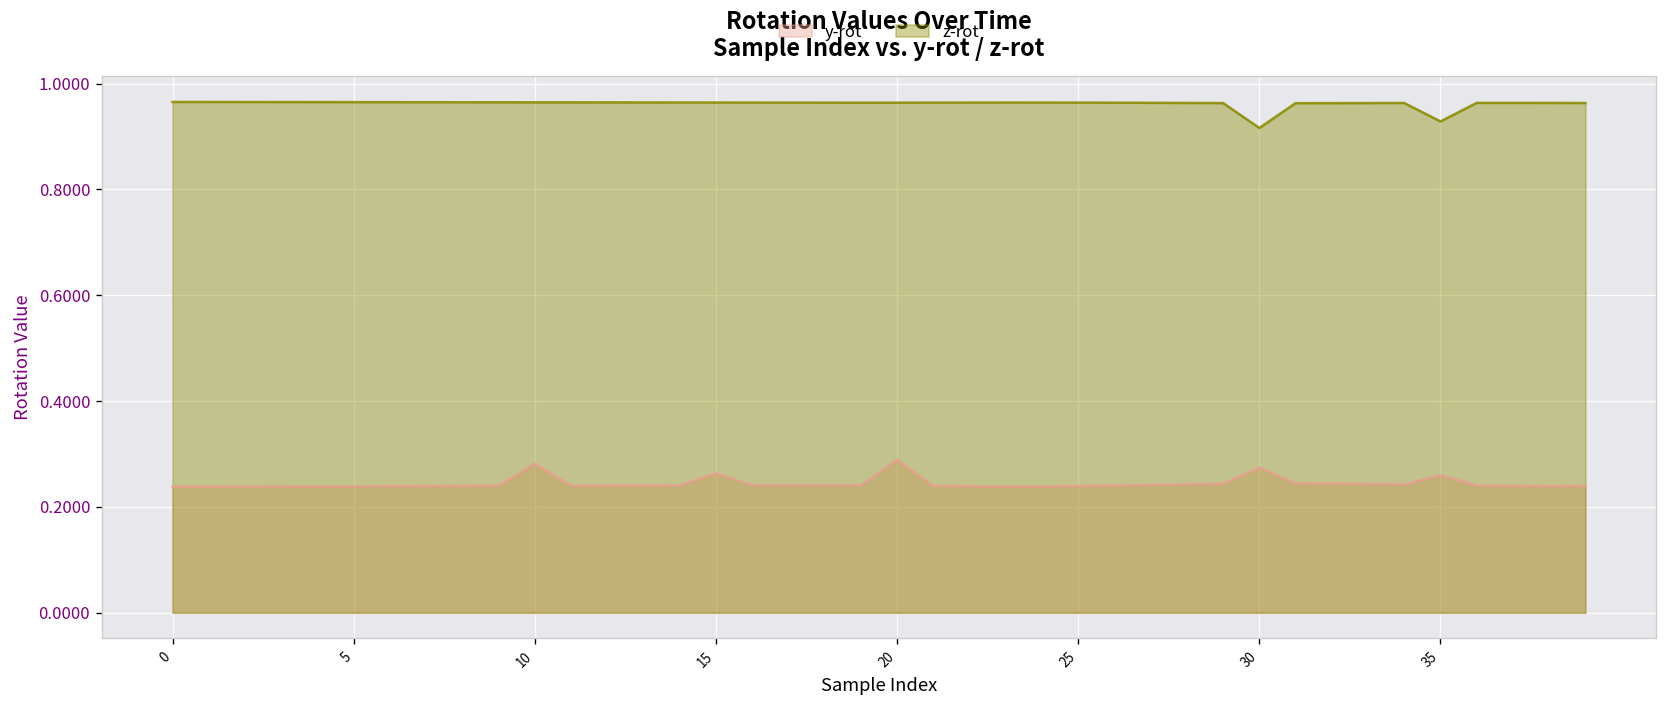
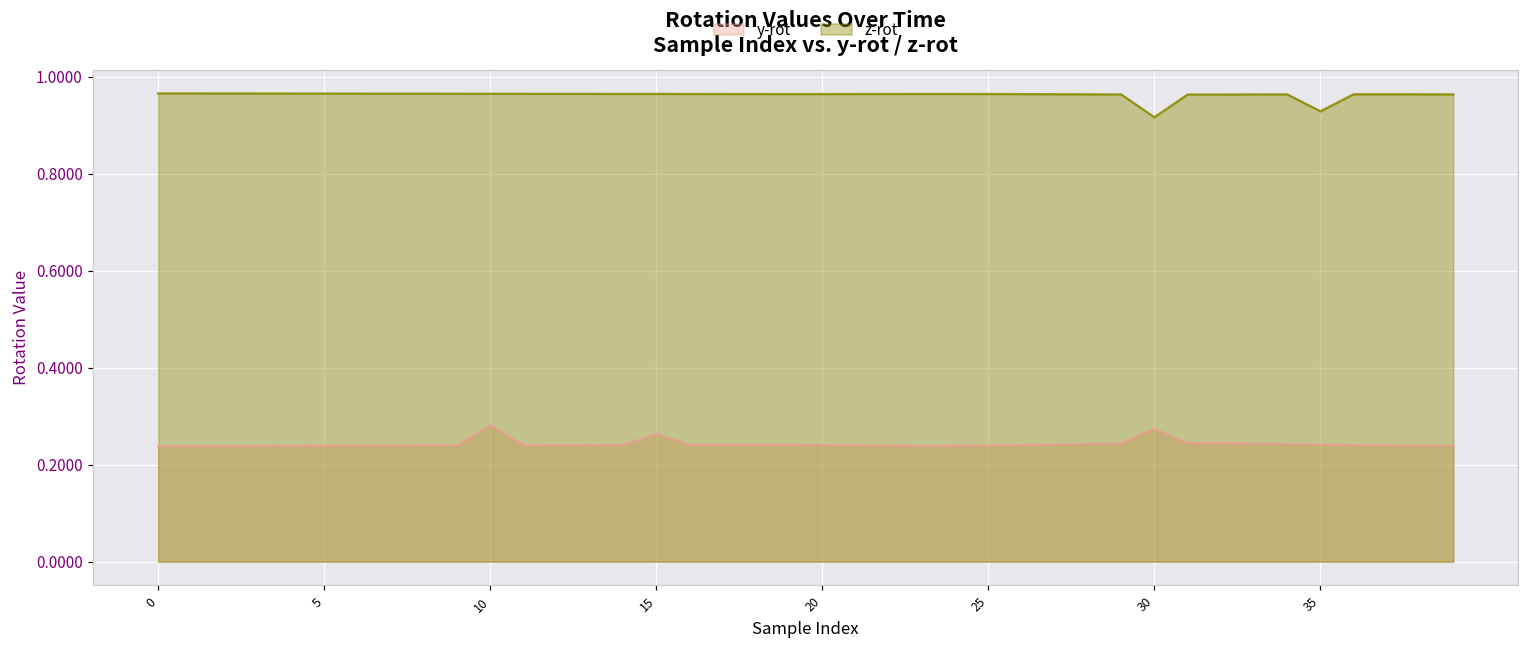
y-rot, 20: 0.29 -> 0.24
y-rot, 35: 0.26 -> 0.24
